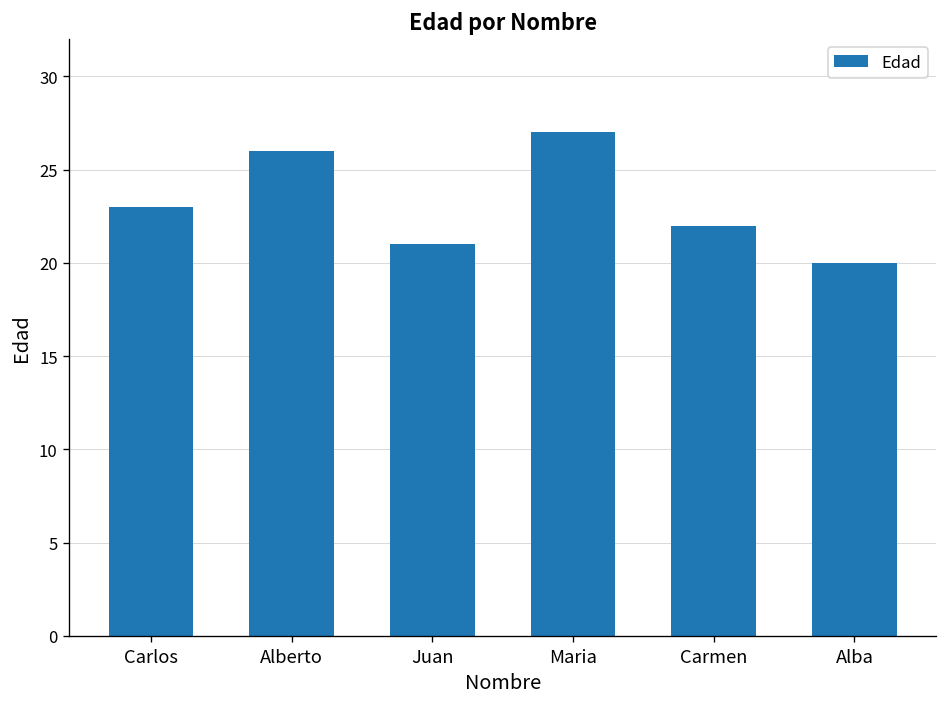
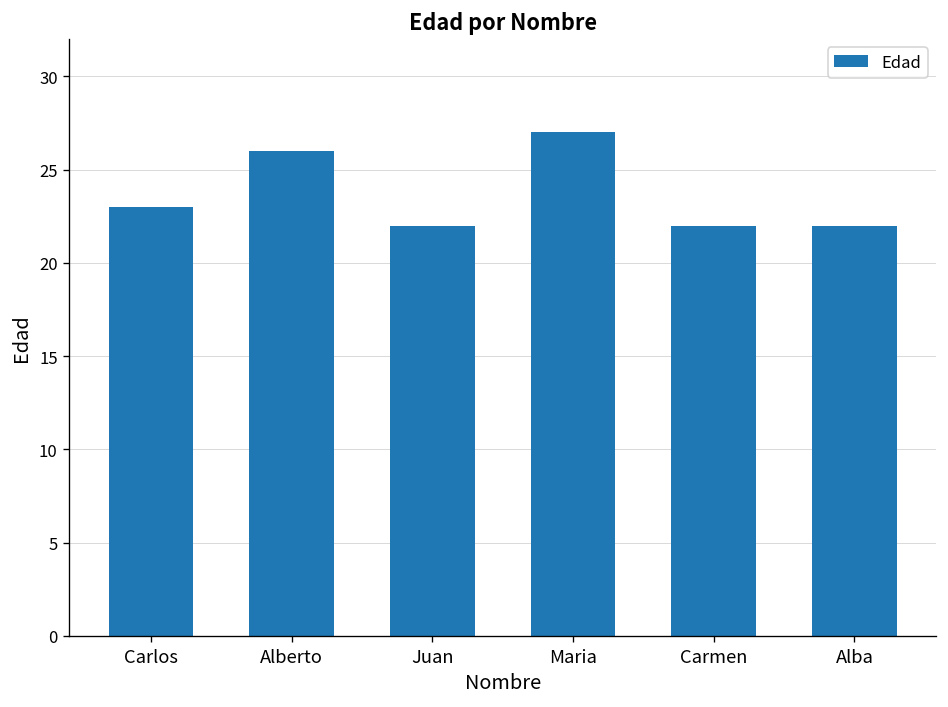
Juan: 21 -> 22
Alba: 20 -> 22
